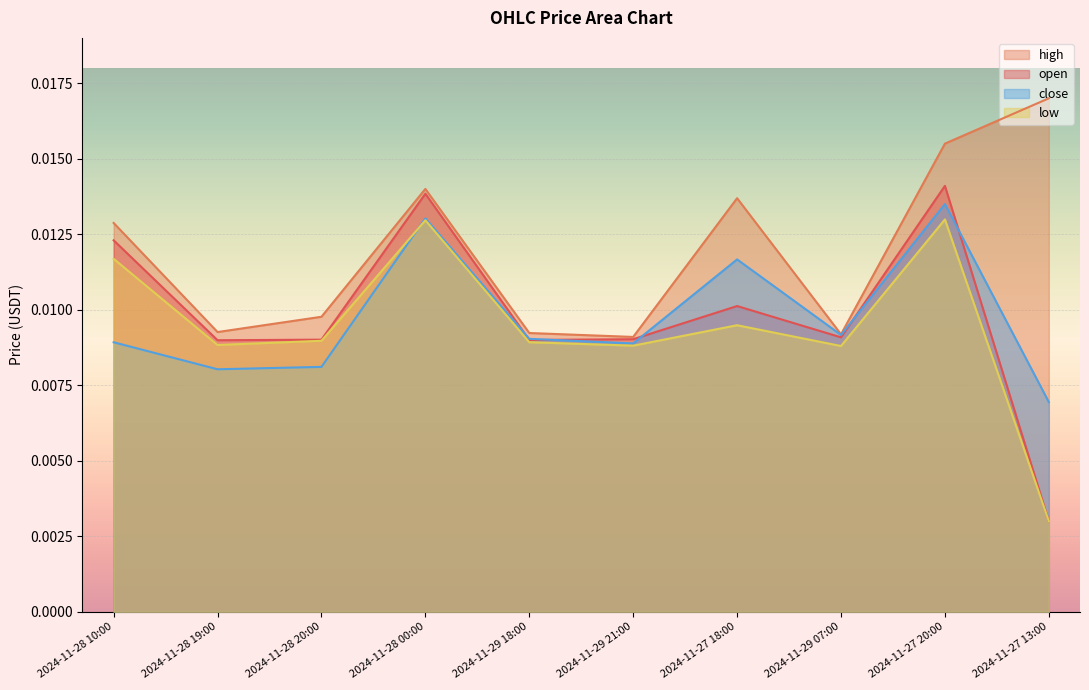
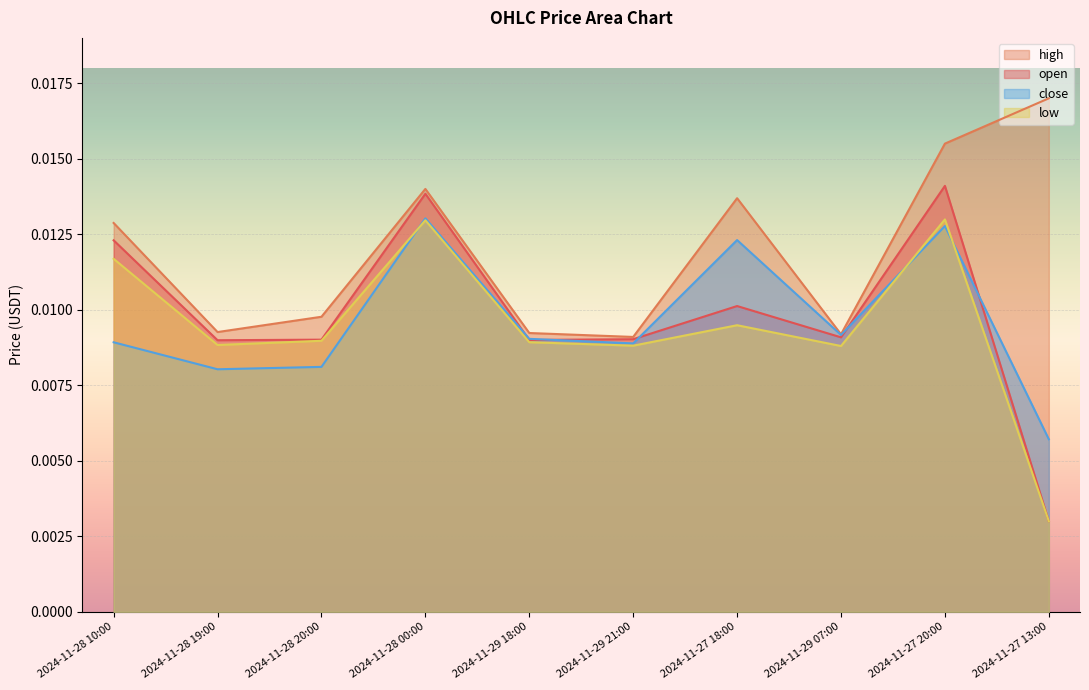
close, 2024-11-27 18:00: 0.0117 -> 0.0123
close, 2024-11-27 20:00: 0.0135 -> 0.0128
close, 2024-11-27 13:00: 0.0069 -> 0.0057
